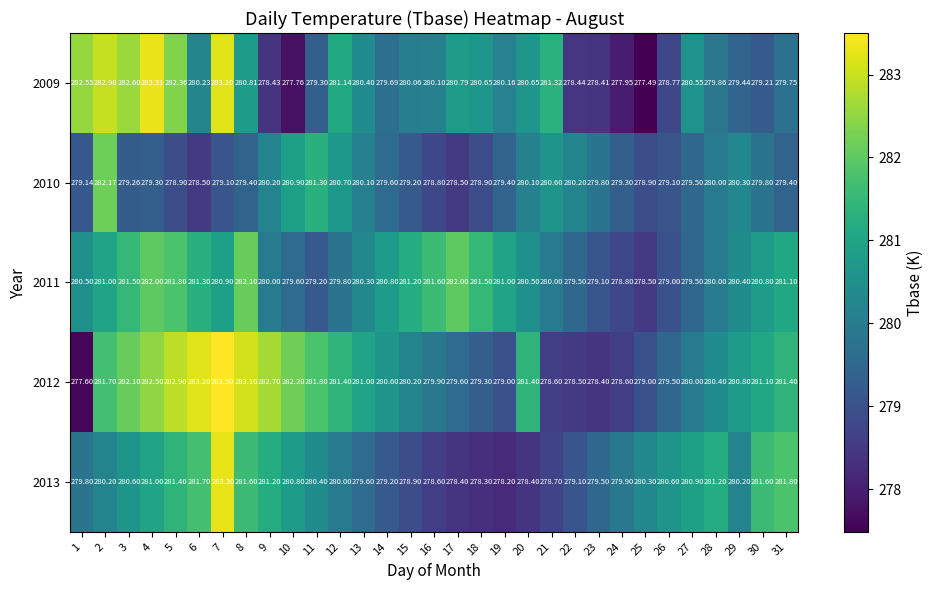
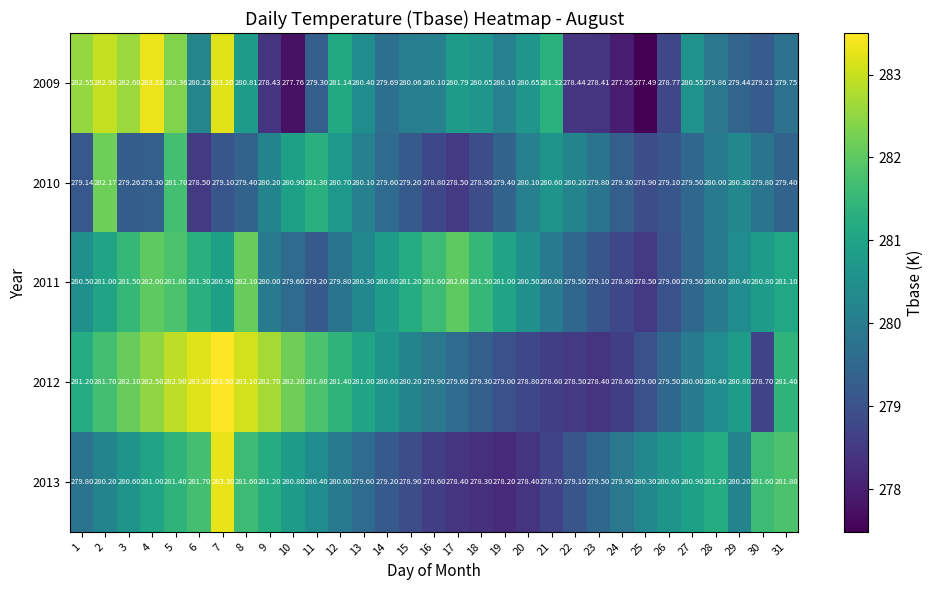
2010, 5: 278.90 -> 281.70
2012, 1: 277.60 -> 281.20
2012, 20: 281.40 -> 278.80
2012, 30: 281.10 -> 278.70
